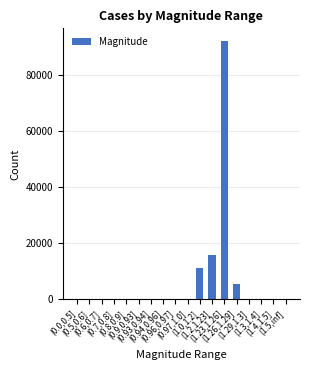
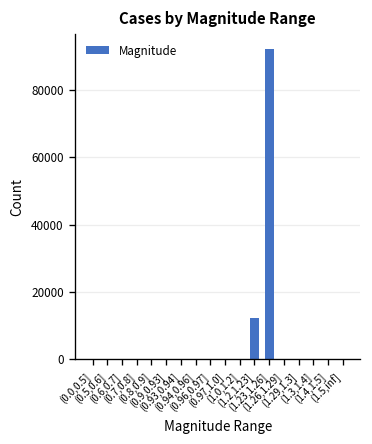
(1.0,1.2]: 11000 -> 0
(1.2,1.23]: 16000 -> 12000
(1.26,1.29]: 6000 -> 0
